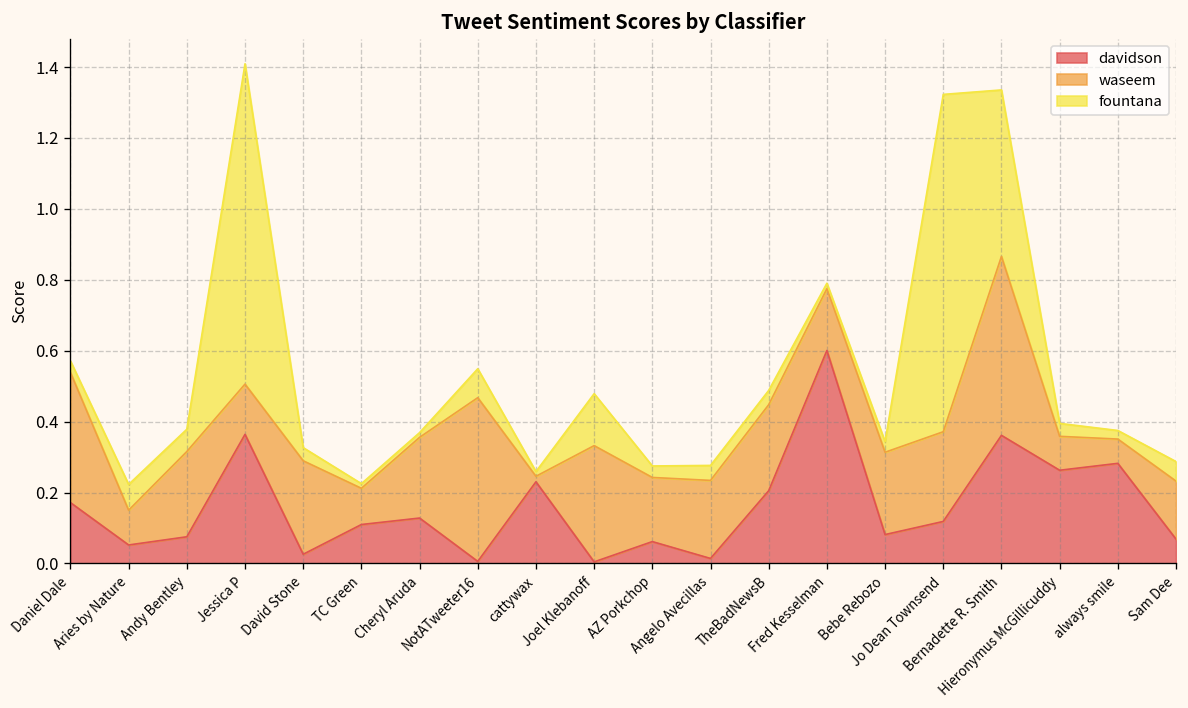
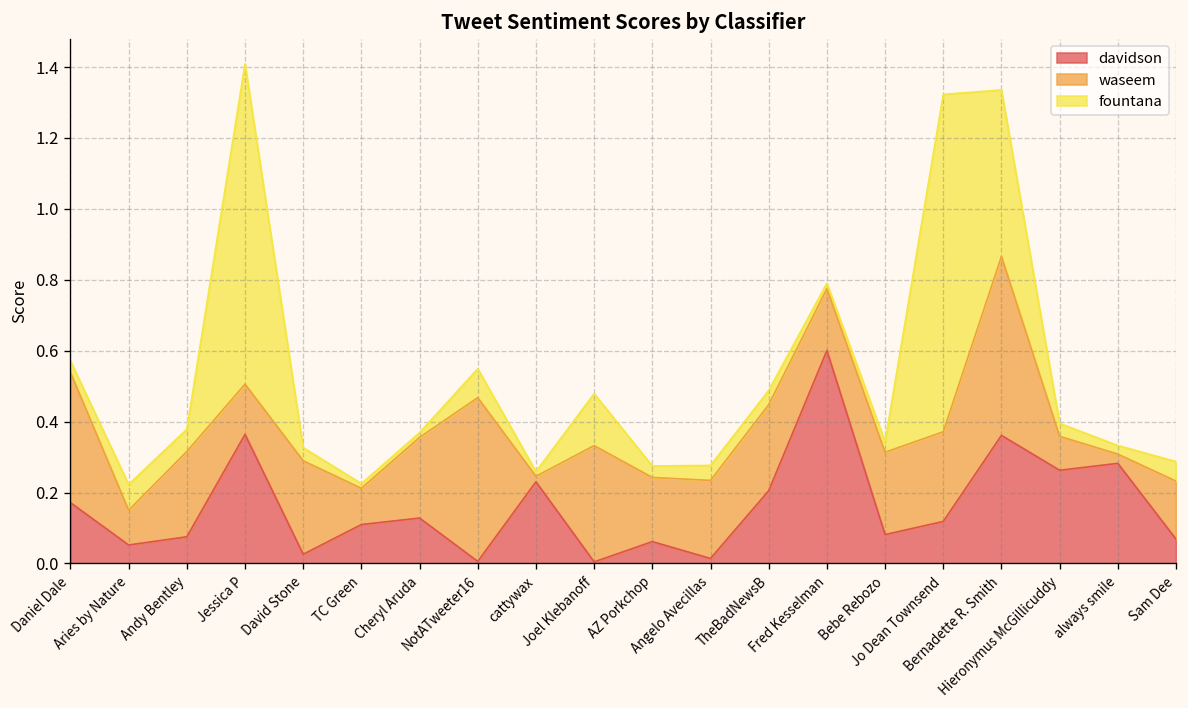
waseem, always smile: 0.07 -> 0.03
